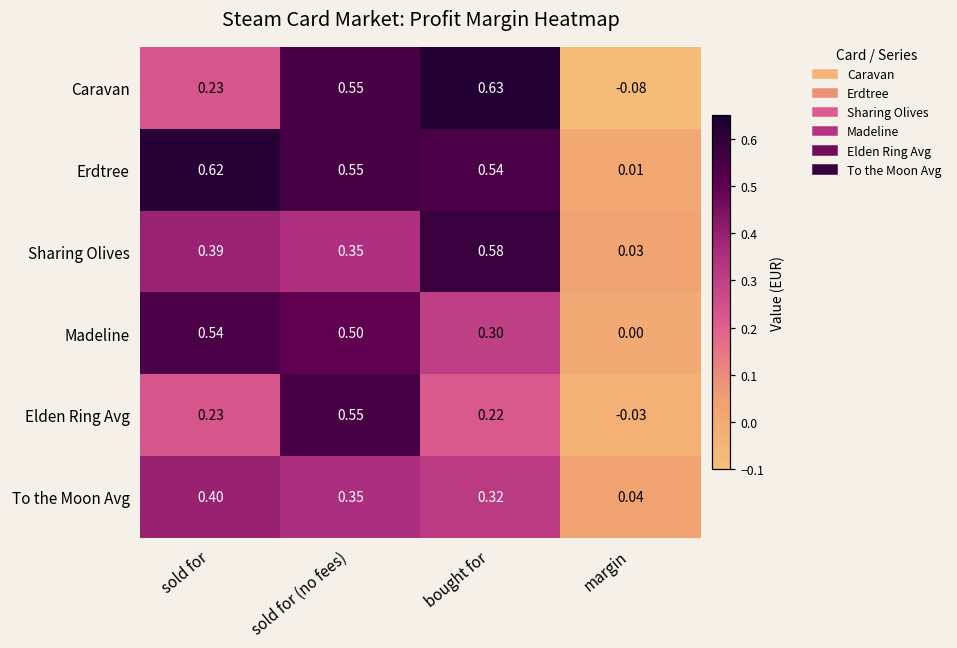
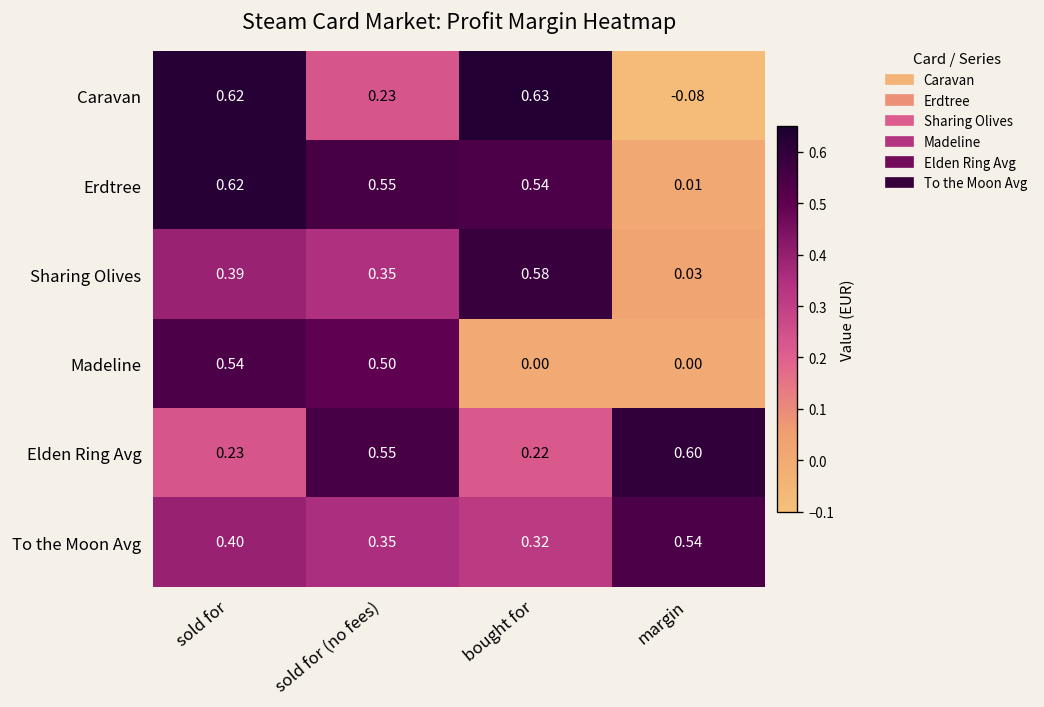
Caravan, sold for: 0.23 -> 0.62
Caravan, sold for (no fees): 0.55 -> 0.23
Madeline, bought for: 0.30 -> 0.00
Elden Ring Avg, margin: -0.03 -> 0.60
To the Moon Avg, margin: 0.04 -> 0.54
